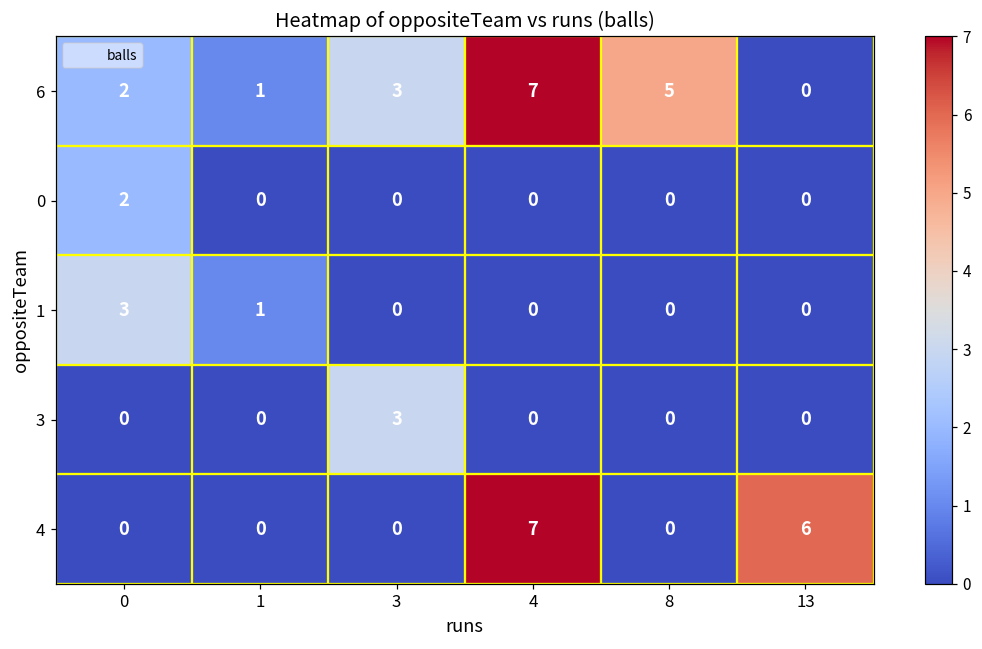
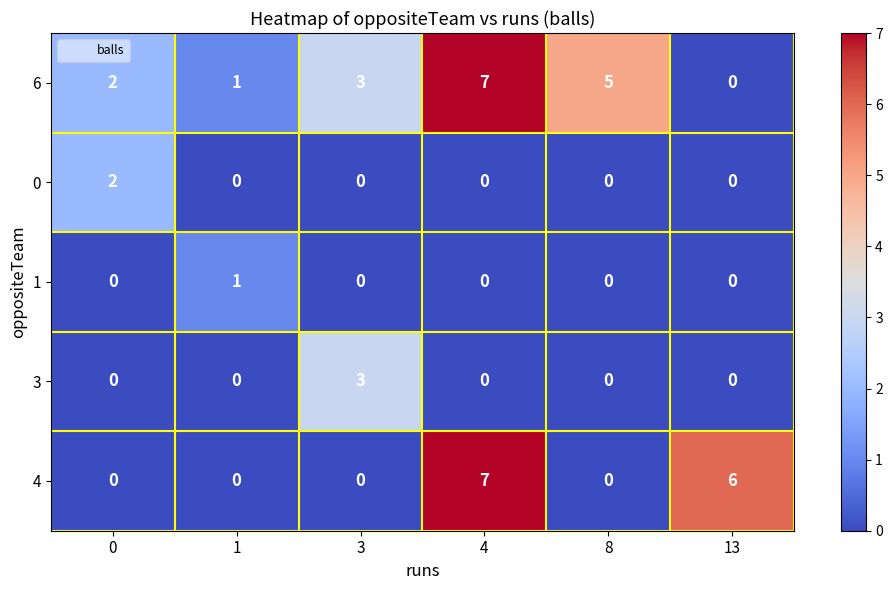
1, 0: 3 -> 0
